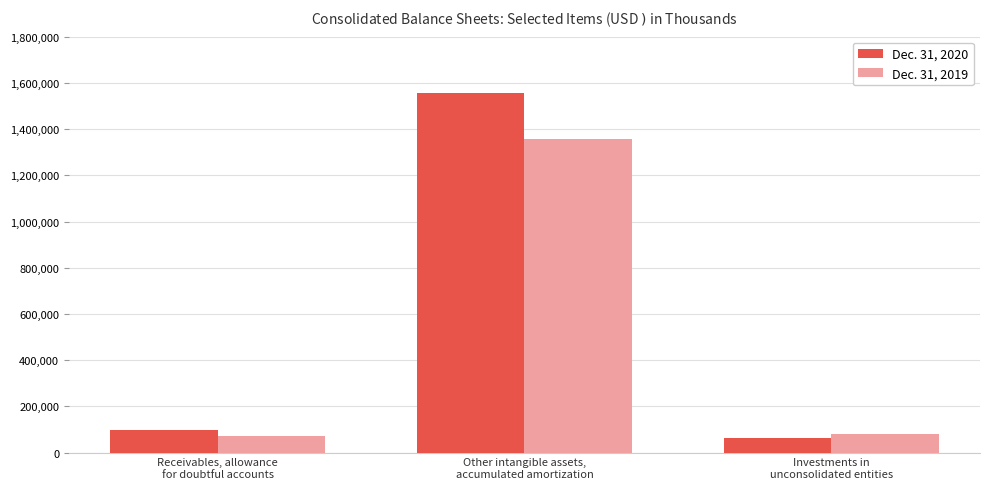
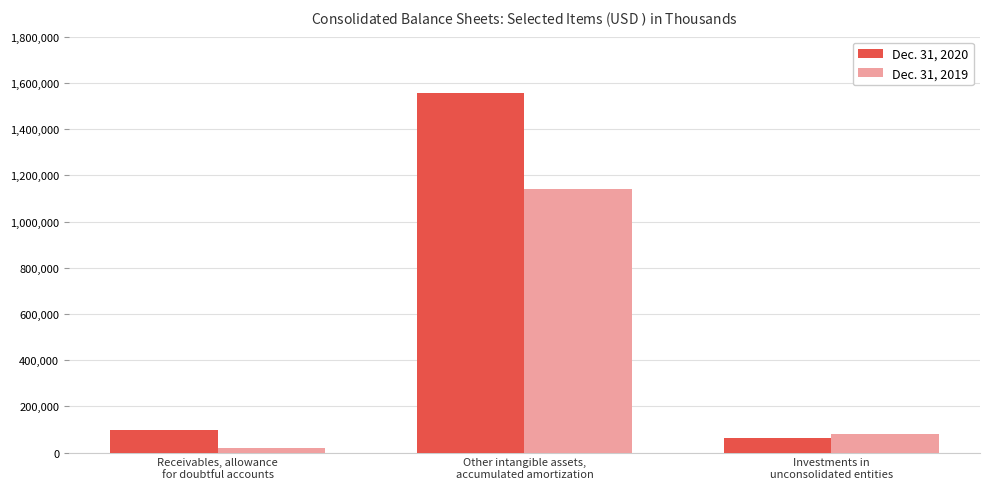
Dec. 31, 2019, Receivables, allowance for doubtful accounts: 70,000 -> 20,000
Dec. 31, 2019, Other intangible assets, accumulated amortization: 1,360,000 -> 1,140,000
